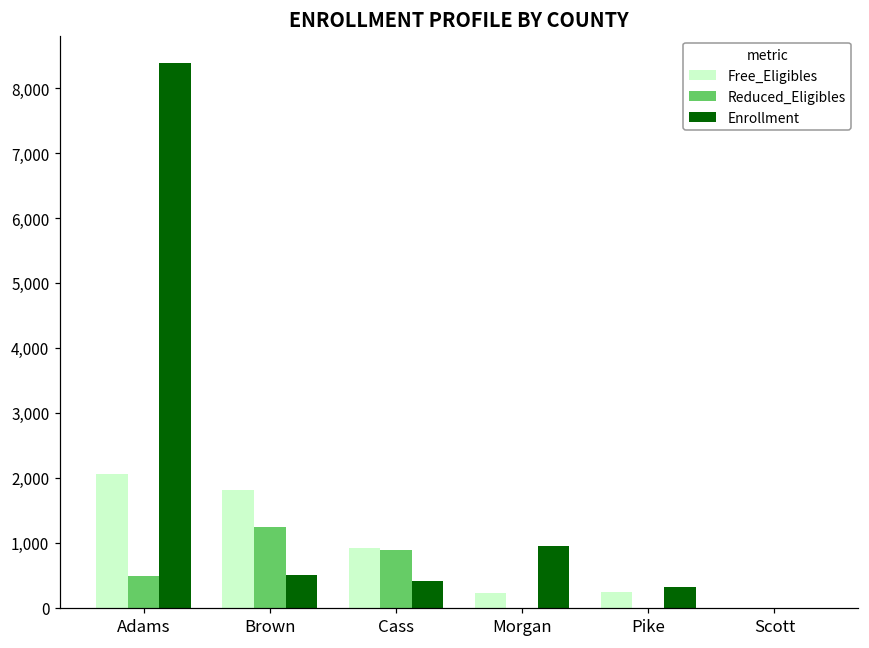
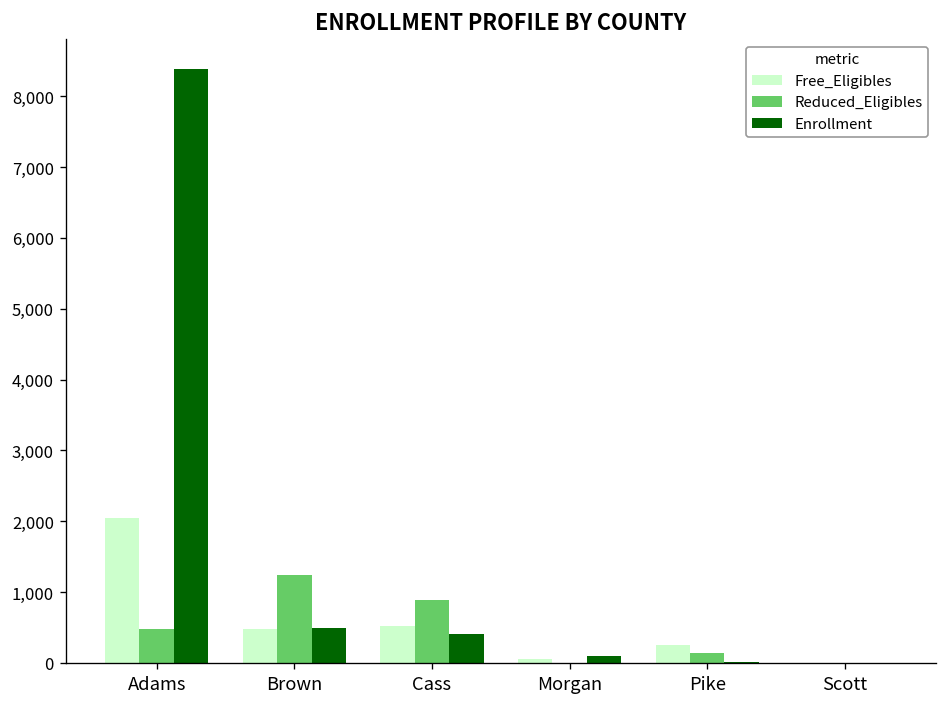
Free_Eligibles, Brown: 1,800 -> 500
Free_Eligibles, Cass: 900 -> 500
Free_Eligibles, Morgan: 200 -> 100
Enrollment, Morgan: 1,000 -> 100
Reduced_Eligibles, Pike: 0 -> 100
Enrollment, Pike: 300 -> 0
